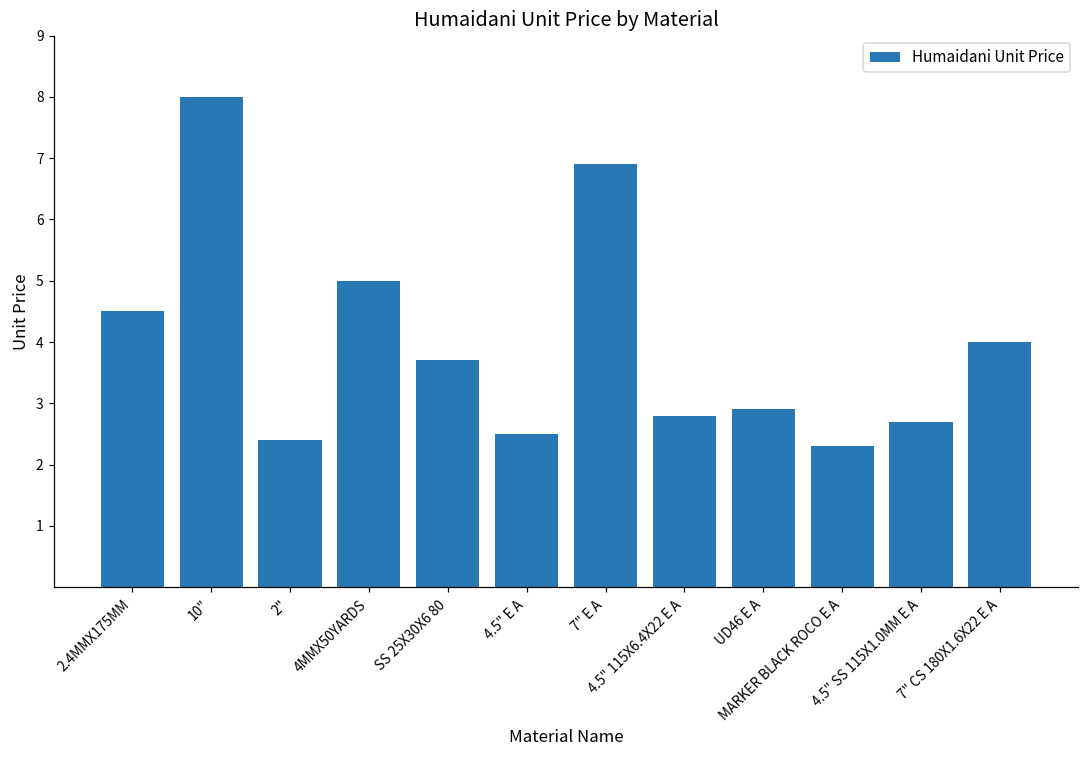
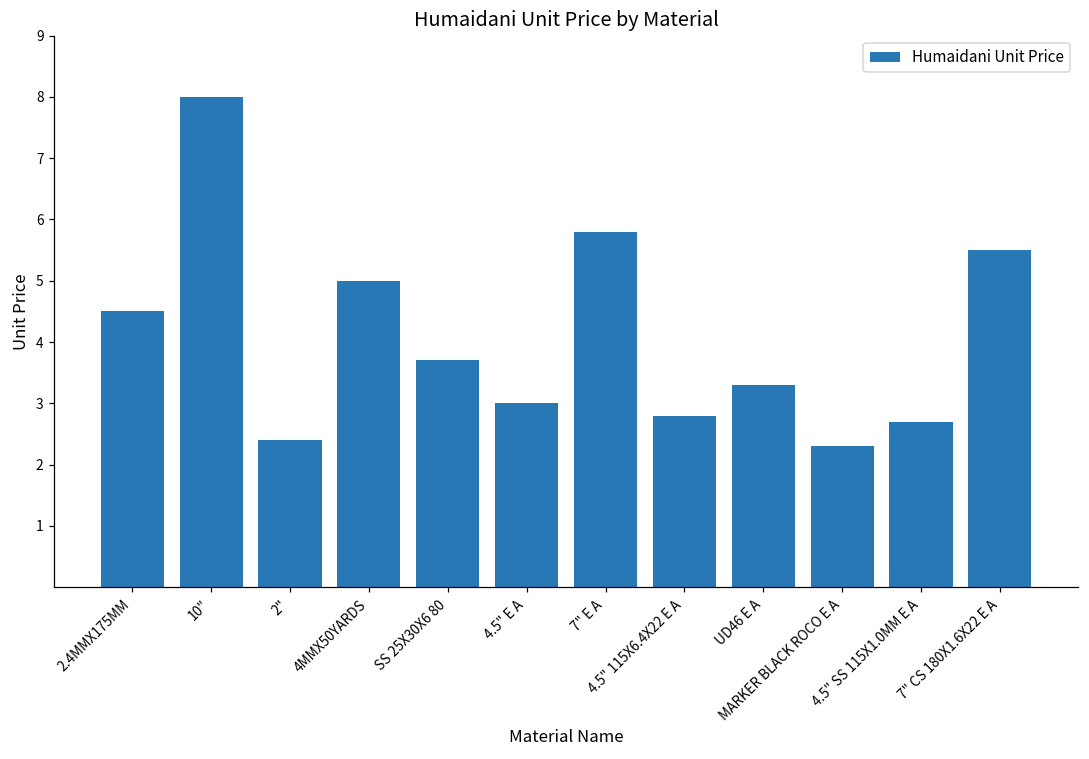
4.5" E A: 2.5 -> 3.0
7" E A: 6.9 -> 5.8
UD46 E A: 2.9 -> 3.3
7" CS 180X1.6X22 E A: 4.0 -> 5.5
